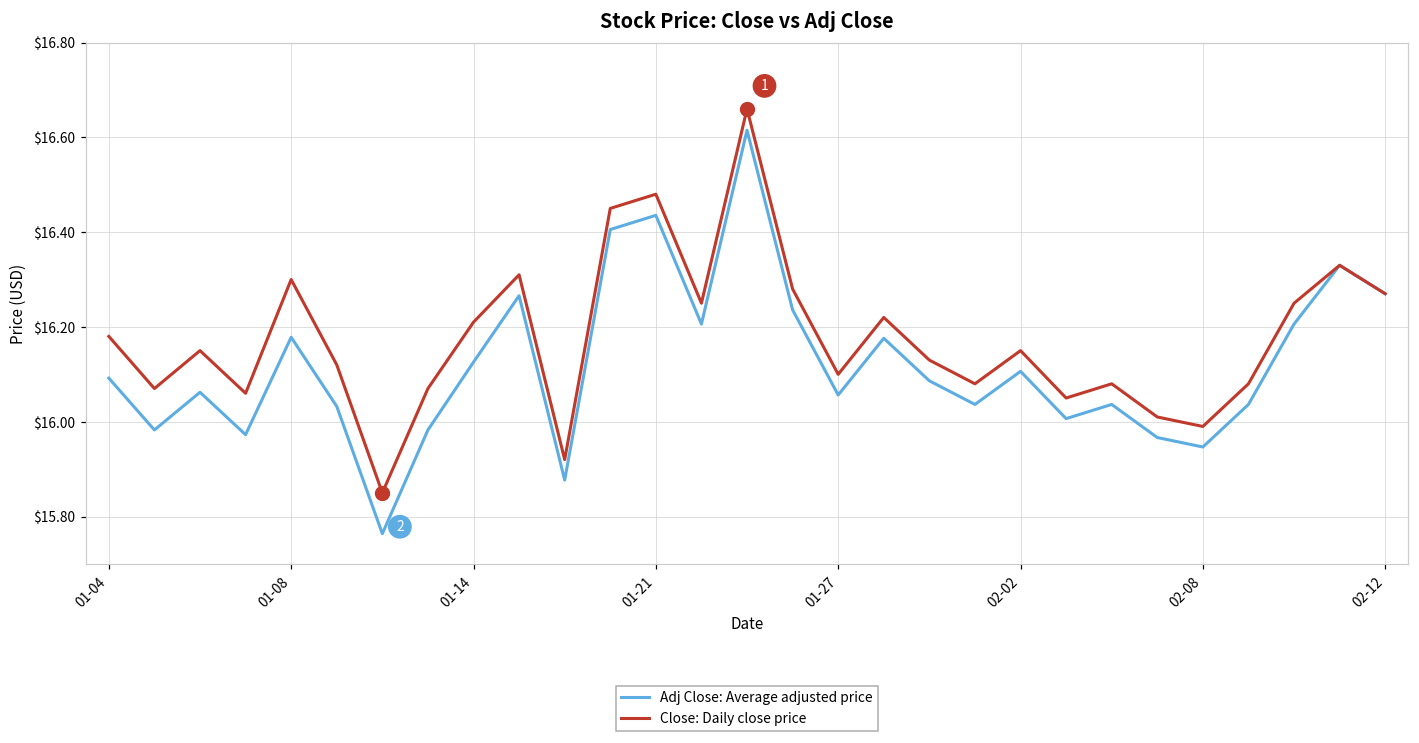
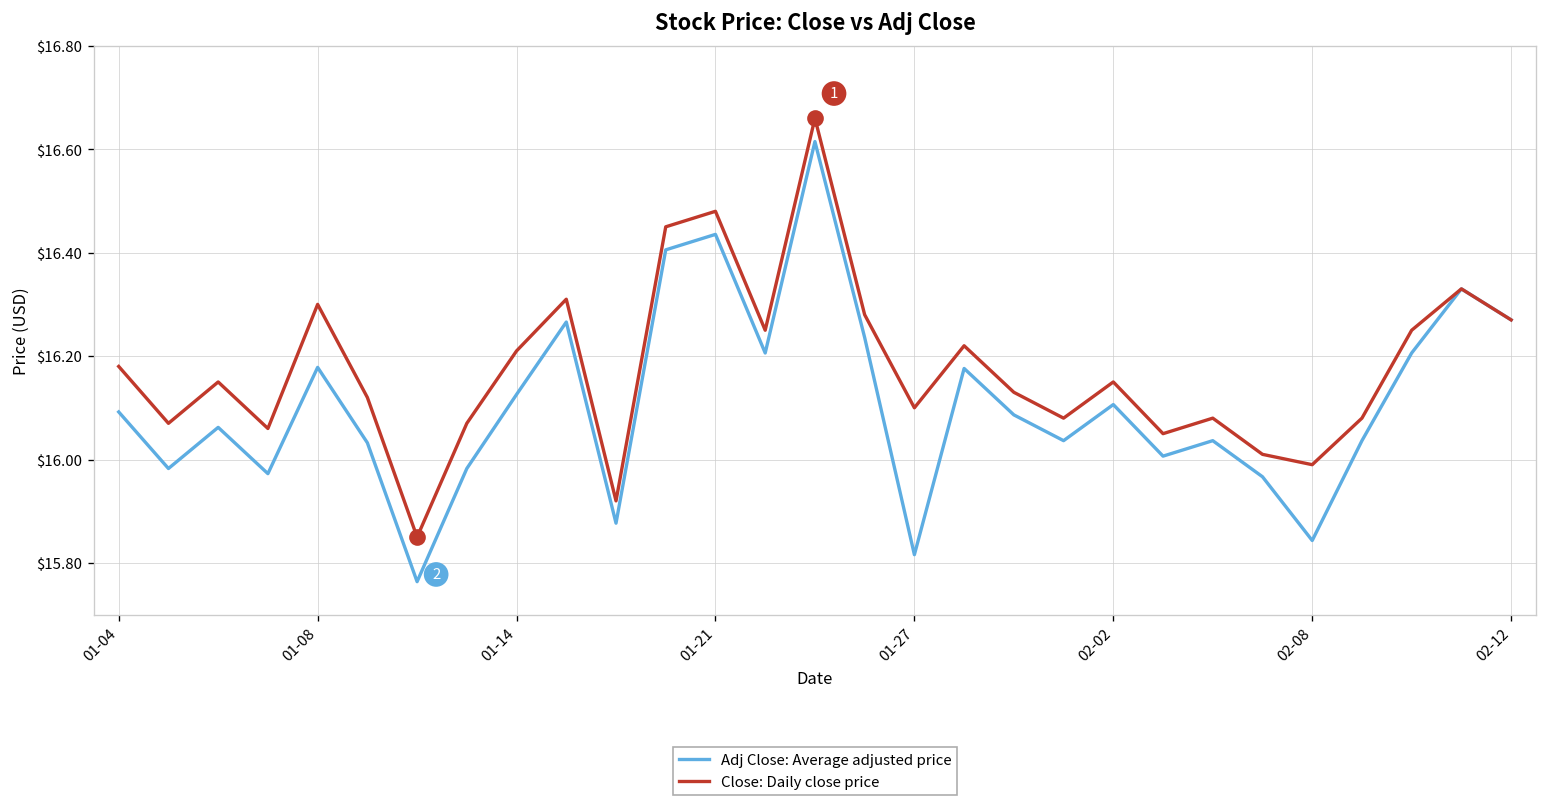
Adj Close: Average adjusted price, 01-27: $16.06 -> $15.82
Adj Close: Average adjusted price, 02-08: $15.95 -> $15.84
